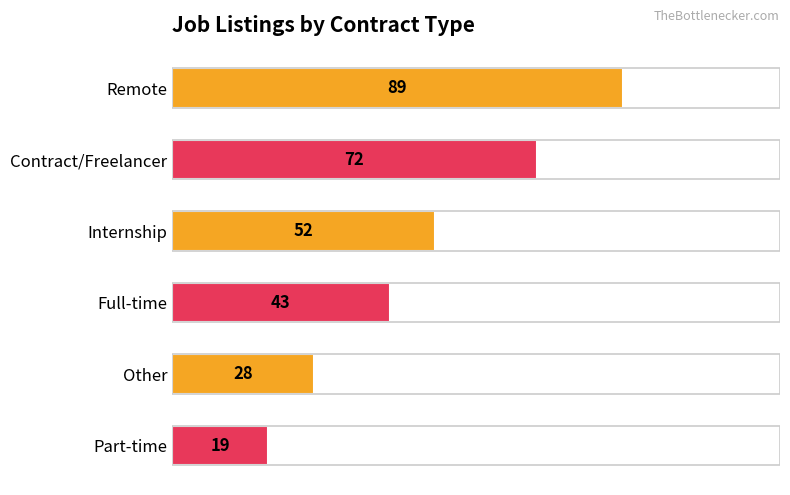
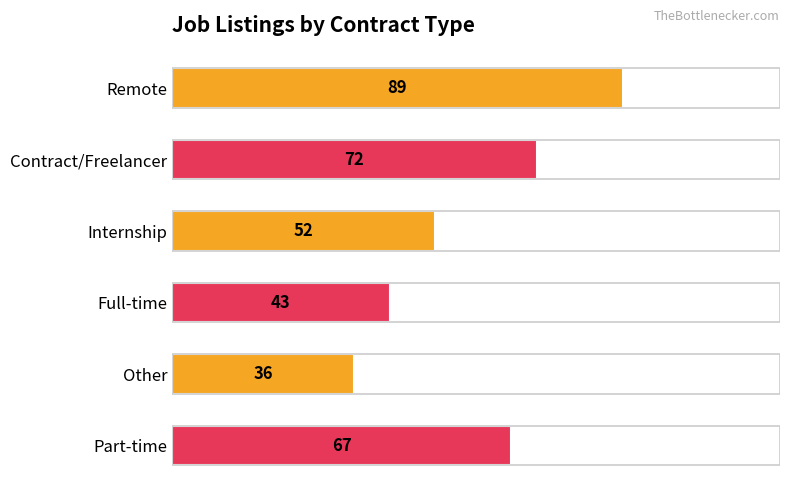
Other: 28 -> 36
Part-time: 19 -> 67
